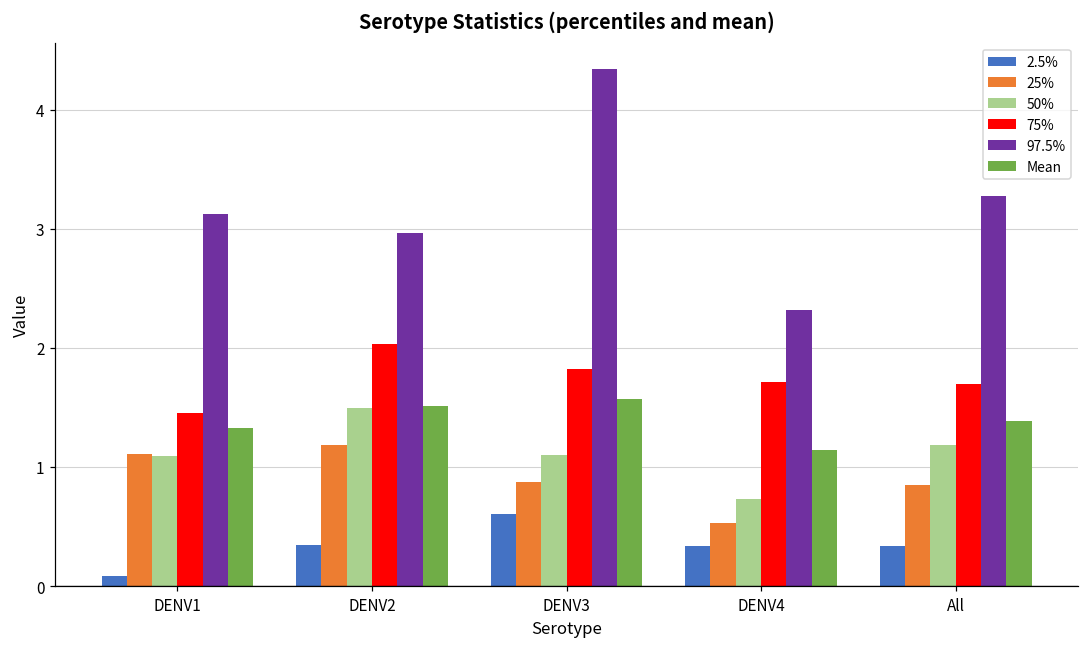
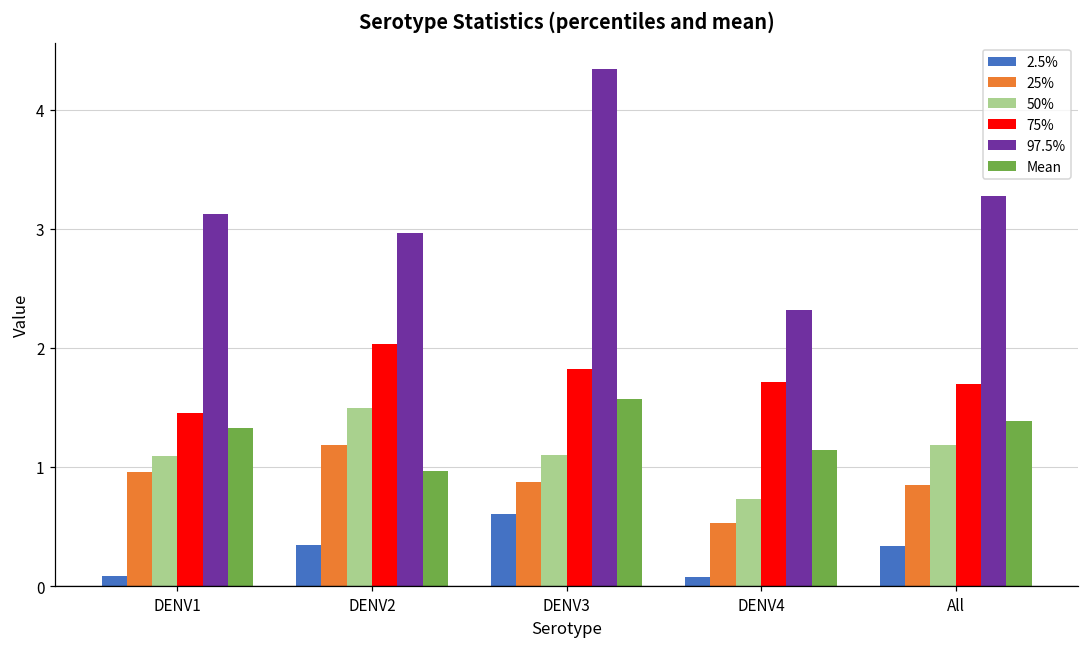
25%, DENV1: 1.11 -> 0.96
Mean, DENV2: 1.51 -> 0.97
2.5%, DENV4: 0.33 -> 0.07
